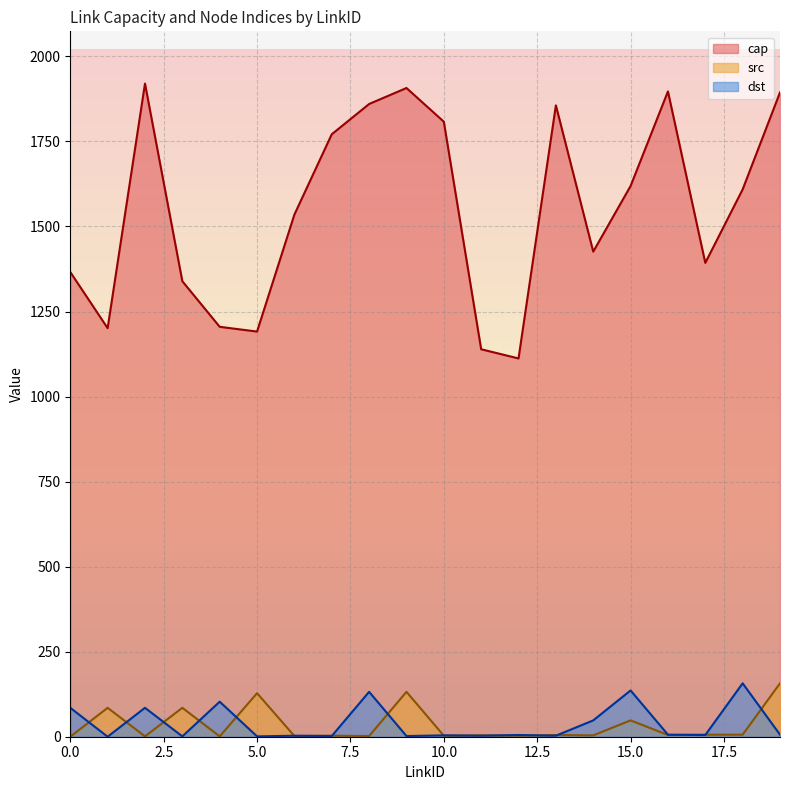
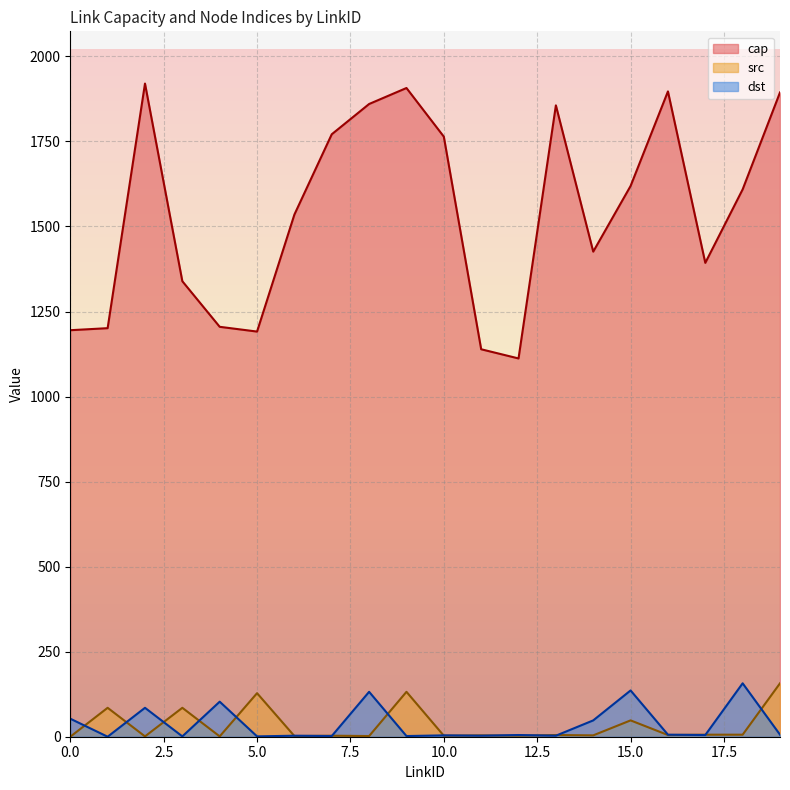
cap, 0.0: 1370 -> 1200
dst, 0.0: 90 -> 50
cap, 10.0: 1810 -> 1760
